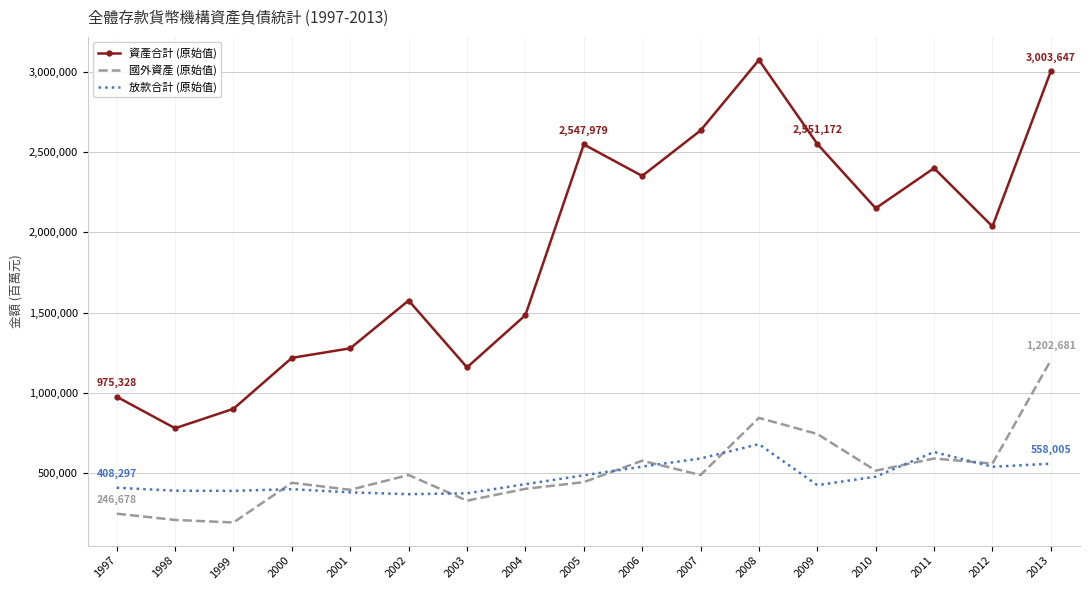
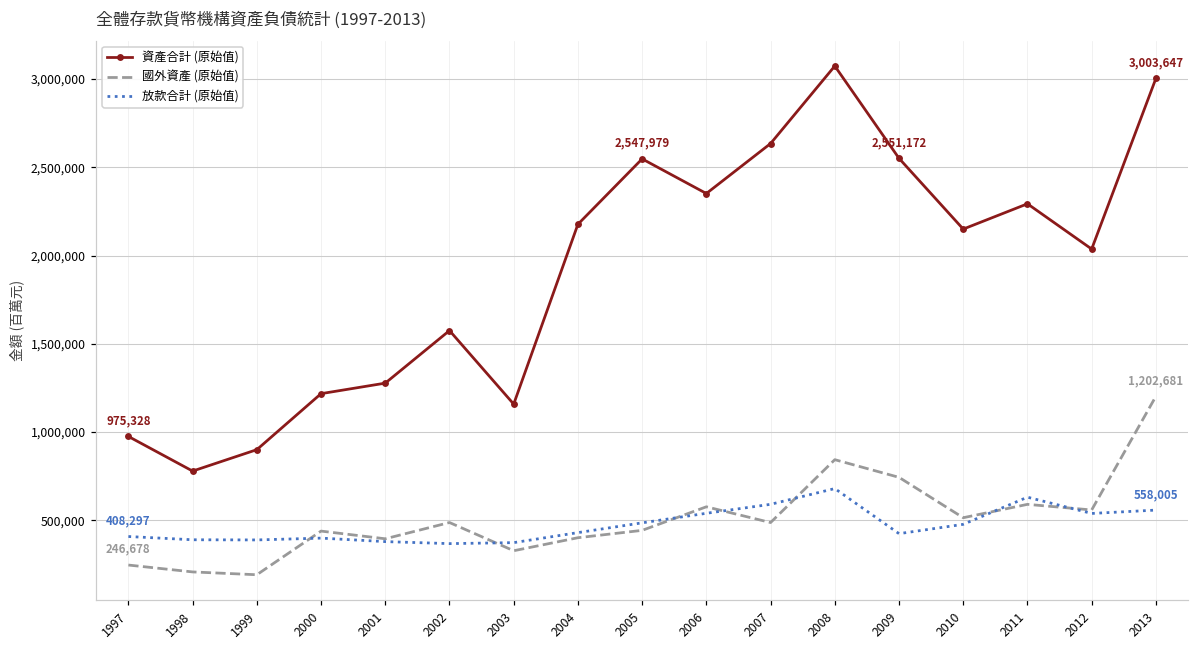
資產合計 (原始值), 2004: 1,480,000 -> 2,180,000
資產合計 (原始值), 2011: 2,400,000 -> 2,290,000
